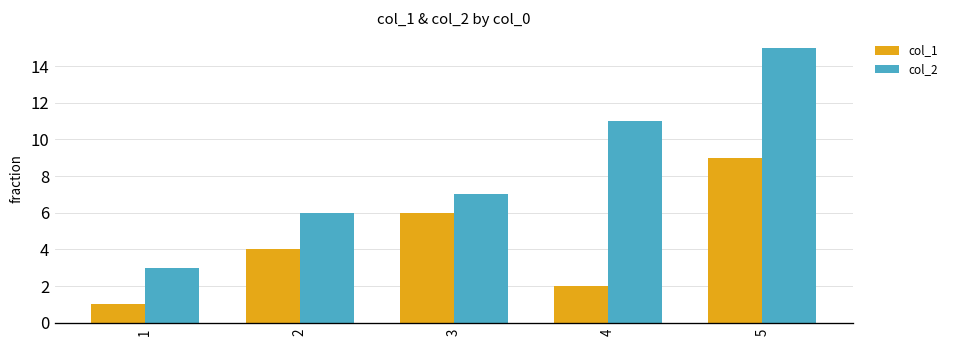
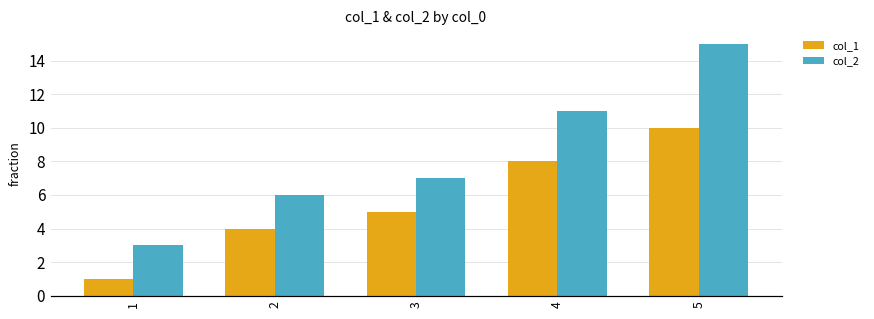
col_1, 3: 6 -> 5
col_1, 4: 2 -> 8
col_1, 5: 9 -> 10
